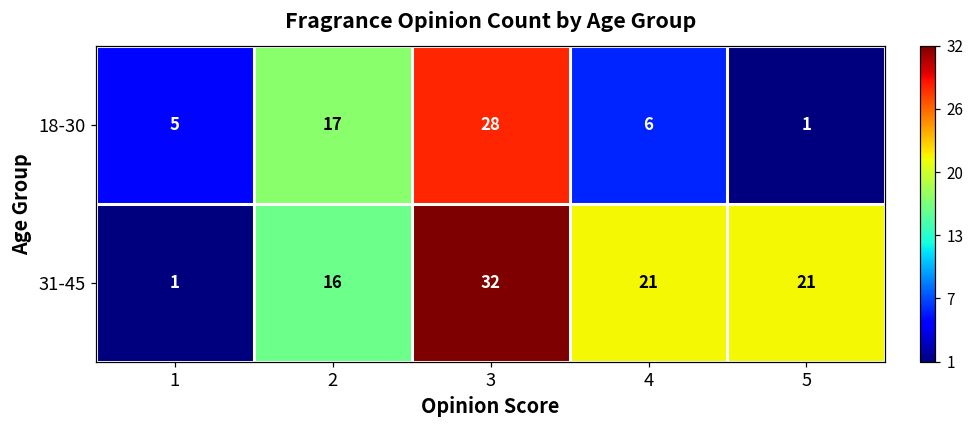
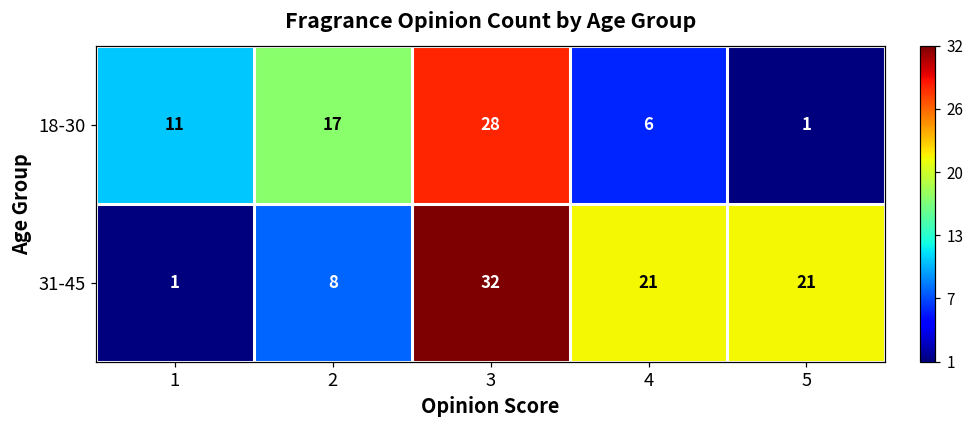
18-30, 1: 5 -> 11
31-45, 2: 16 -> 8
